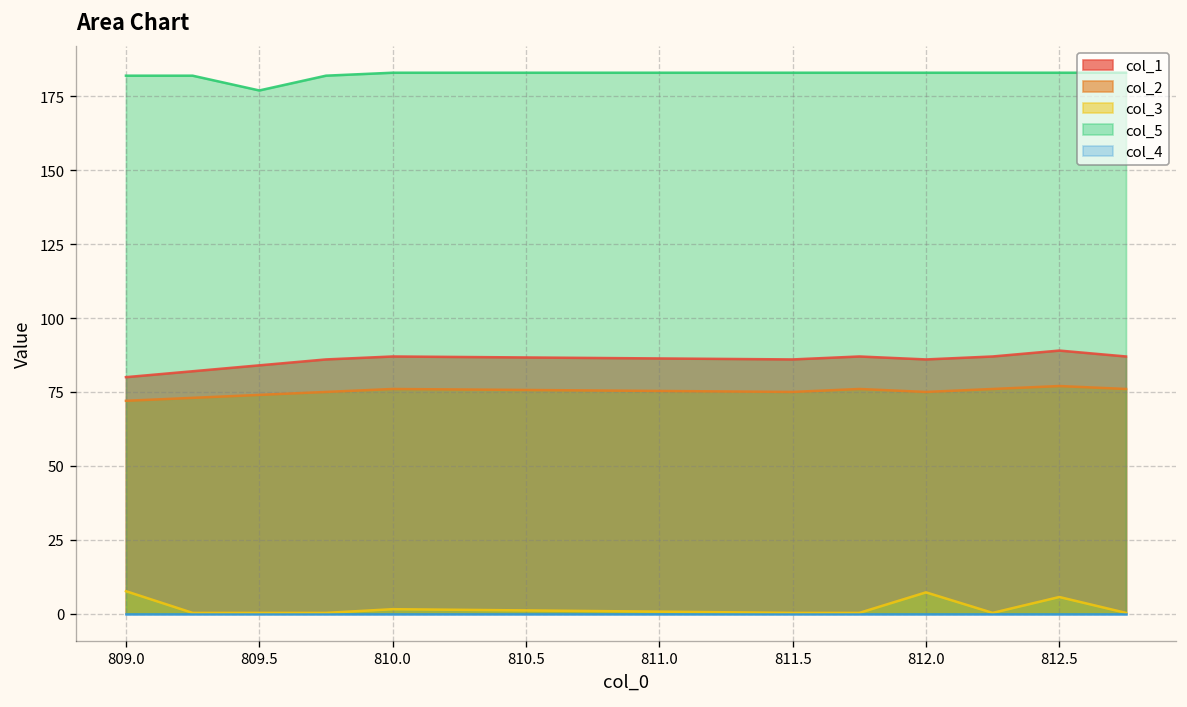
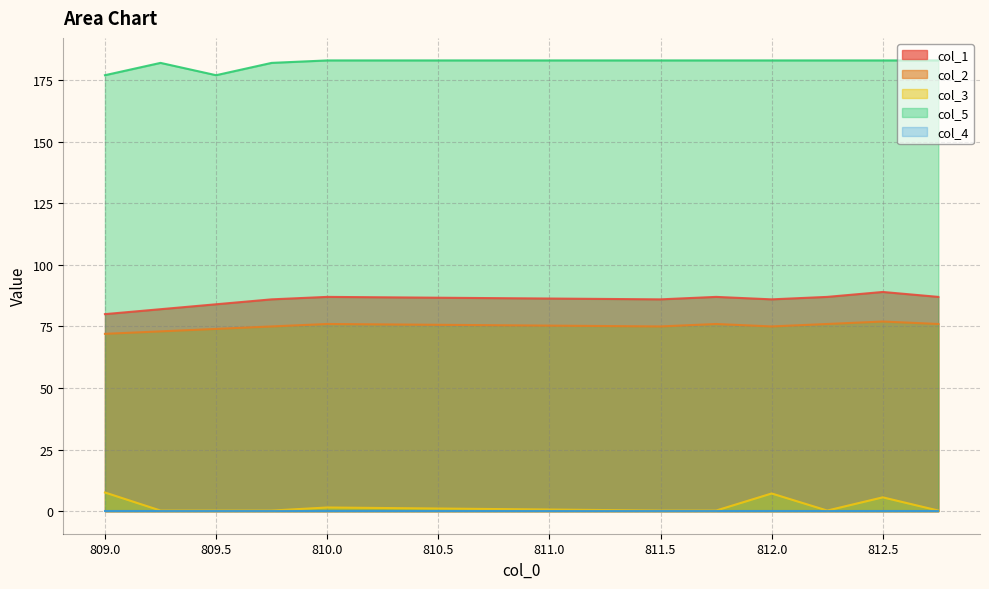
col_5, 809.0: 182 -> 177
